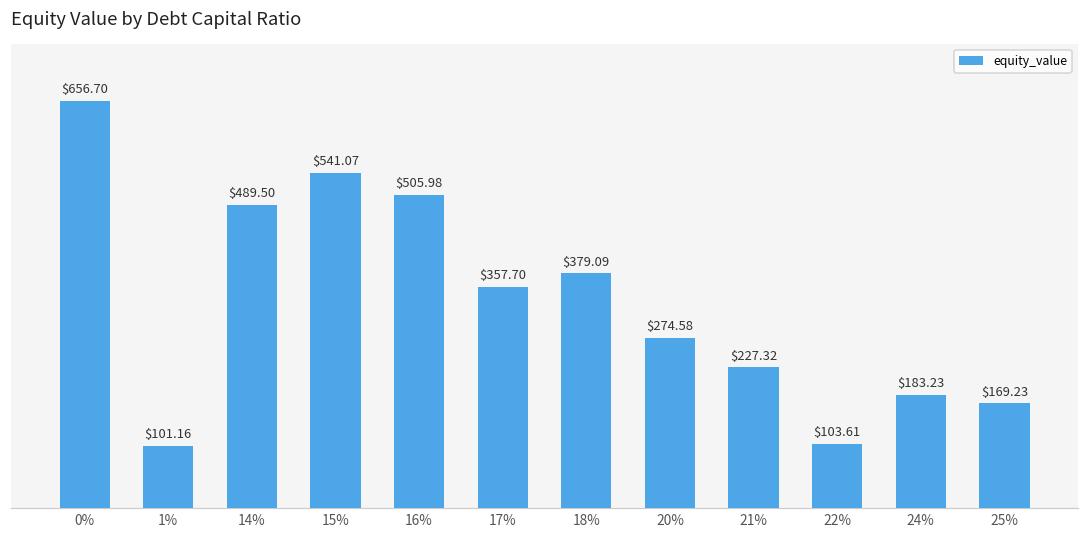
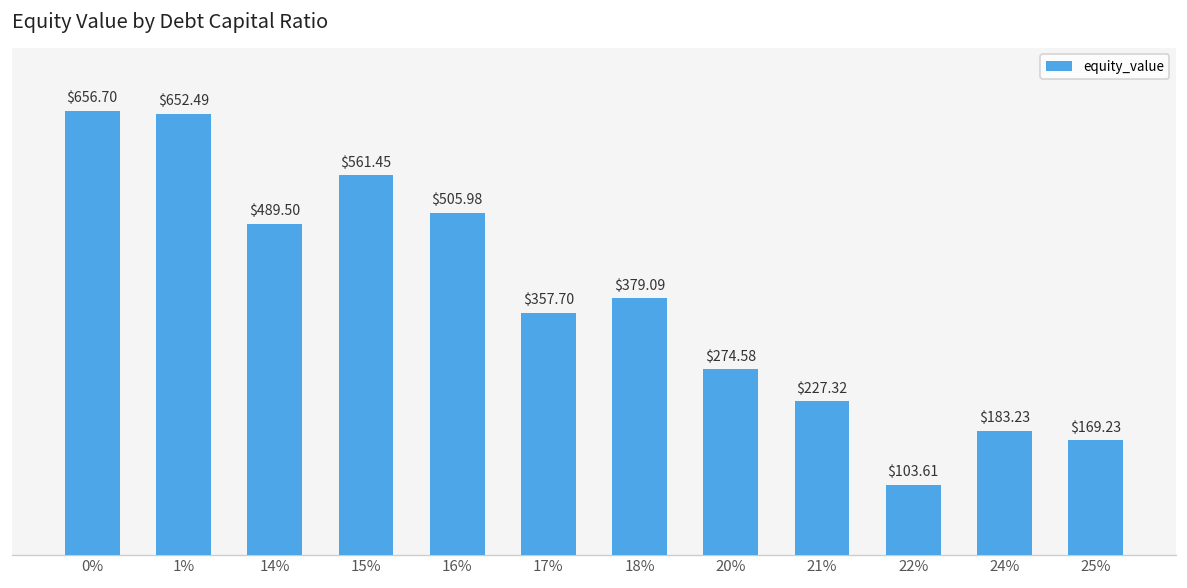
1%: $101.16 -> $652.49
15%: $541.07 -> $561.45
